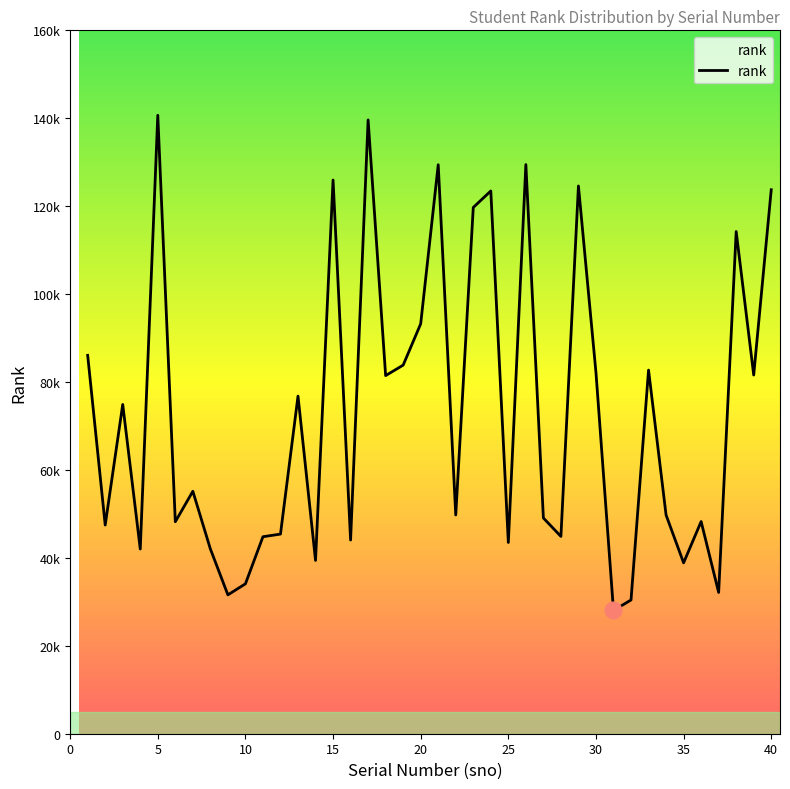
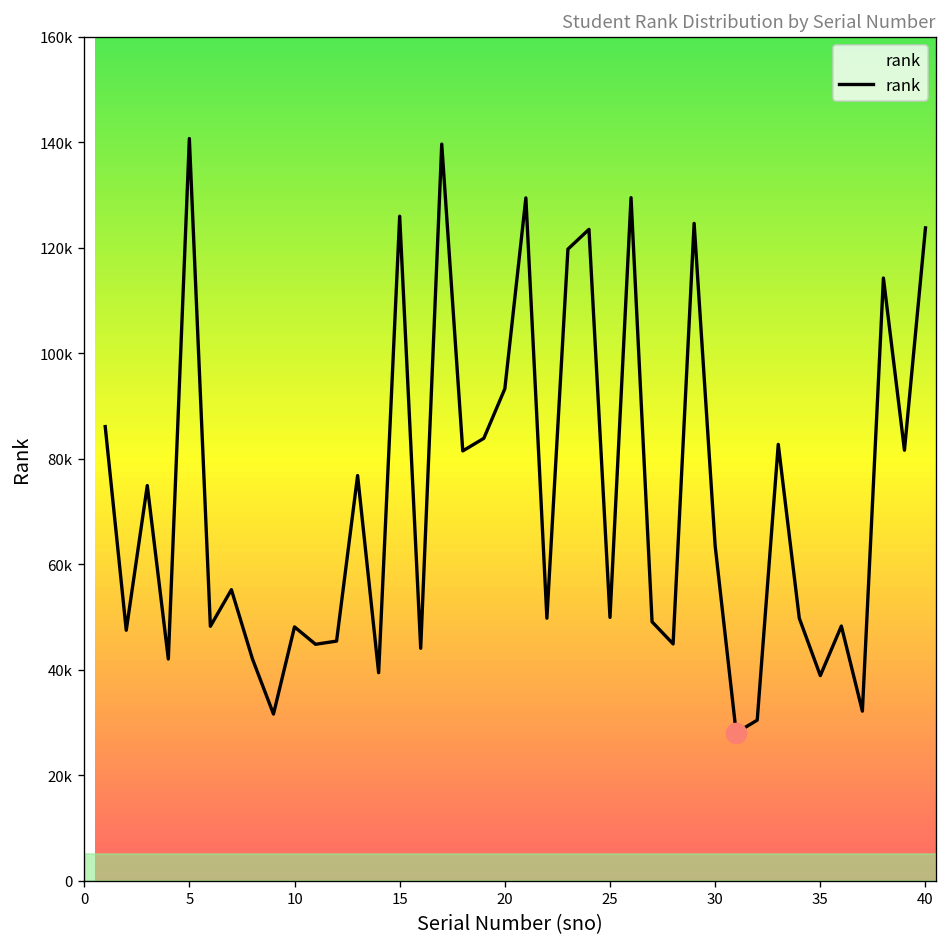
rank, 10: 34000 -> 48000
rank, 25: 44000 -> 50000
rank, 30: 82000 -> 63000
